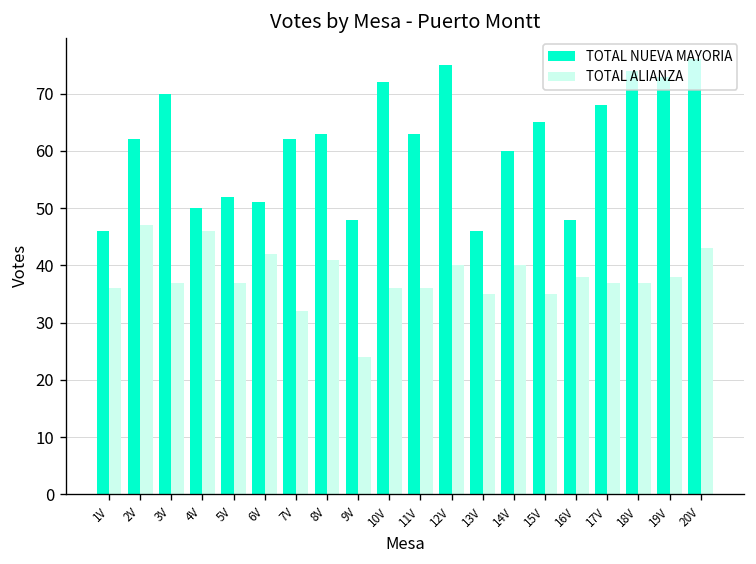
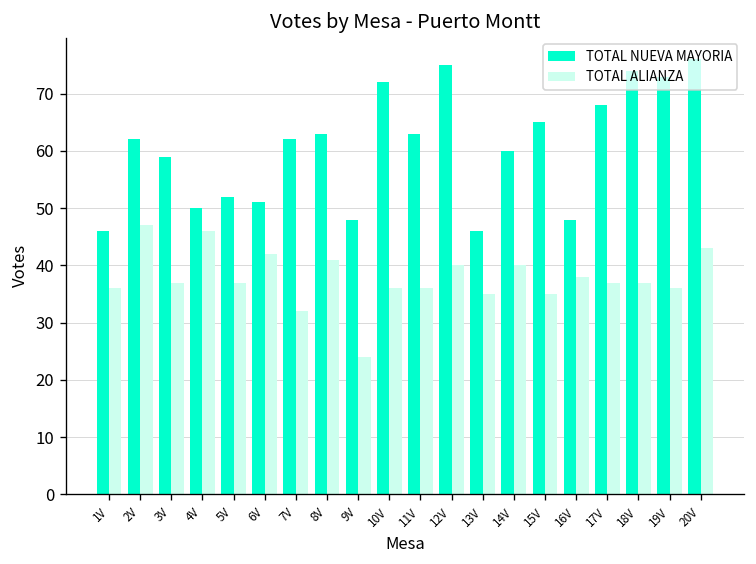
TOTAL NUEVA MAYORIA, 3V: 70 -> 59
TOTAL ALIANZA, 19V: 38 -> 36
